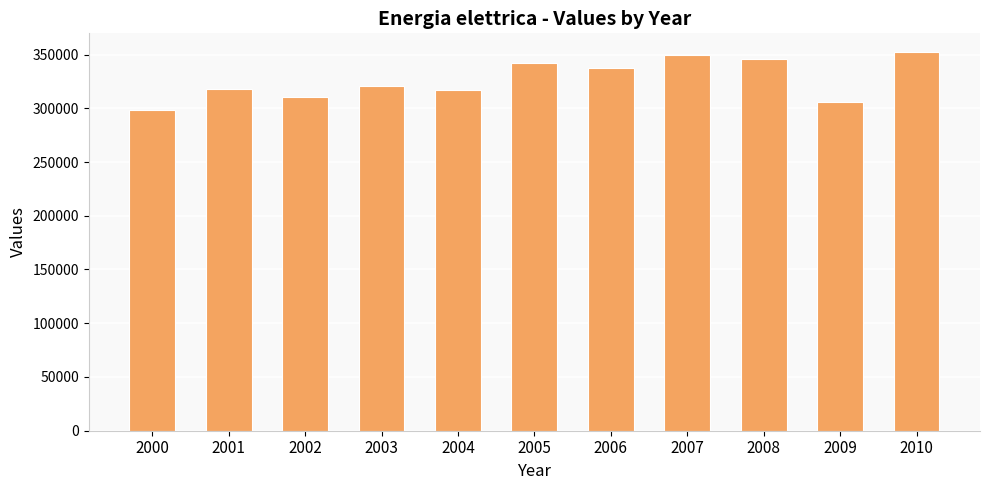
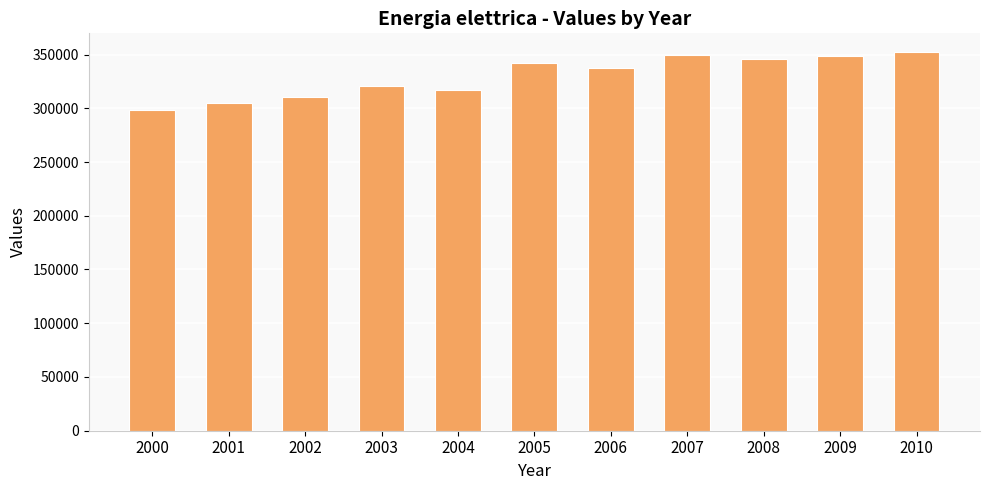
2001: 318000 -> 305000
2009: 306000 -> 349000
